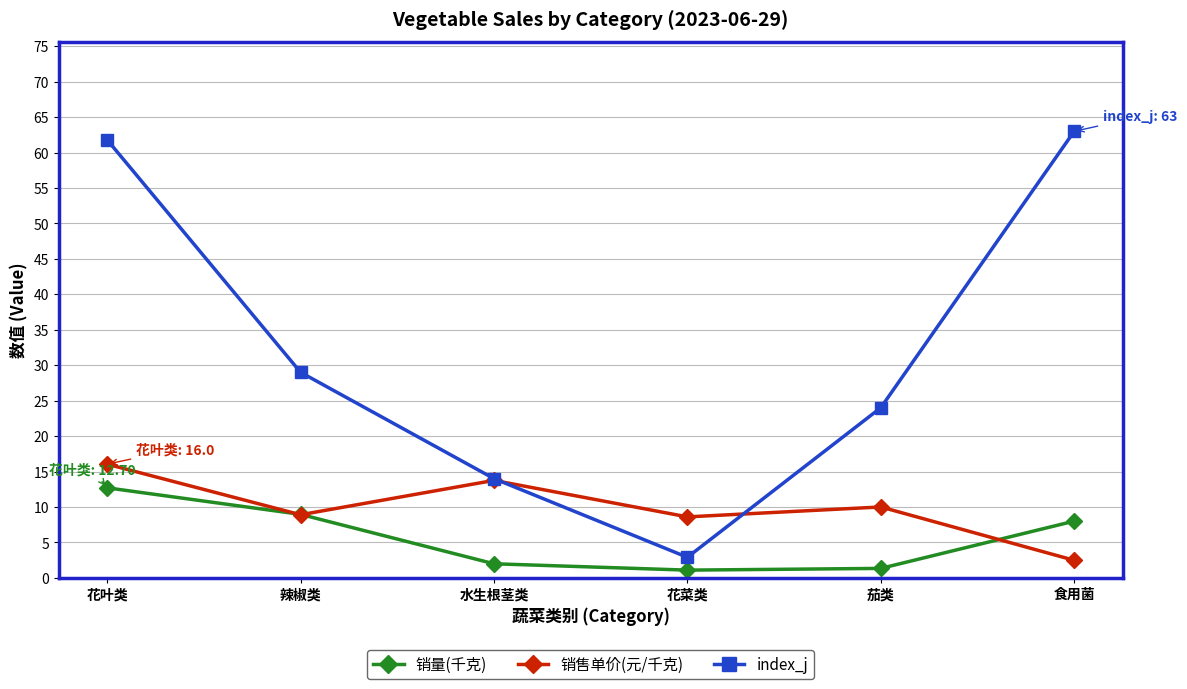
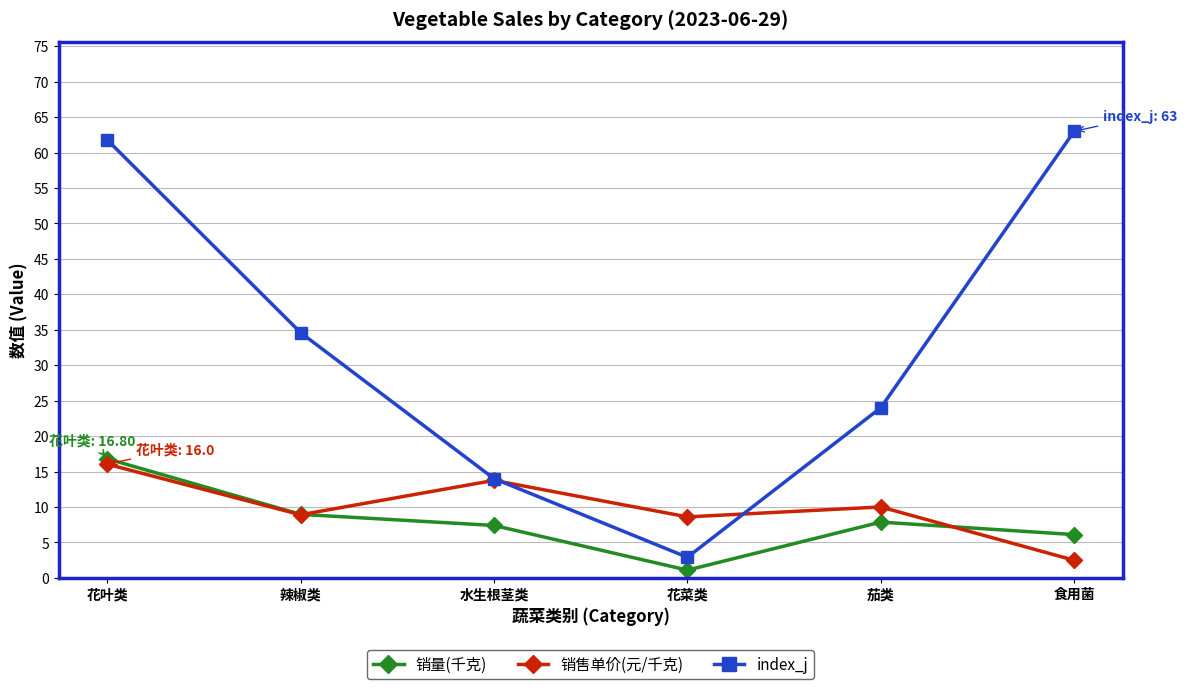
销量(千克), 花叶类: 12.70 -> 16.80
index_j, 辣椒类: 29 -> 35
销量(千克), 水生根茎类: 2 -> 7
销量(千克), 茄类: 1 -> 8
销量(千克), 食用菌: 8 -> 6
